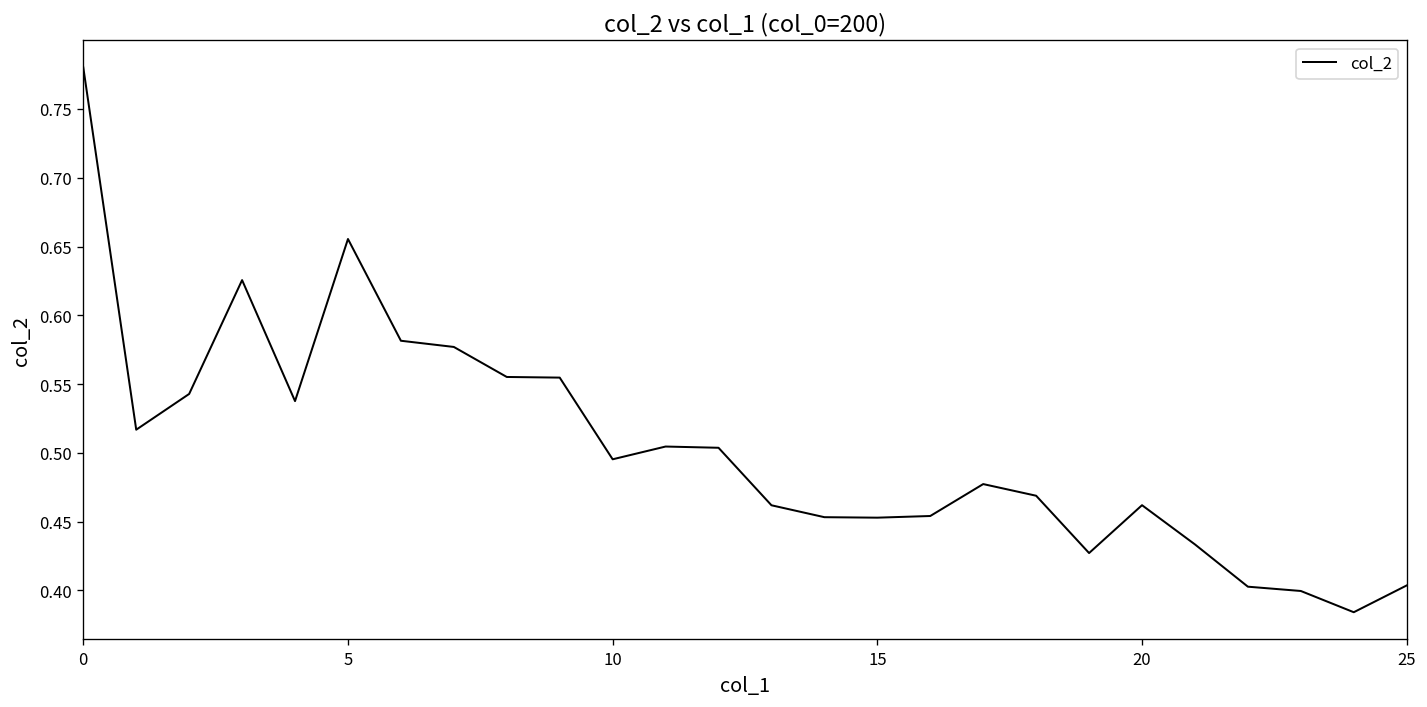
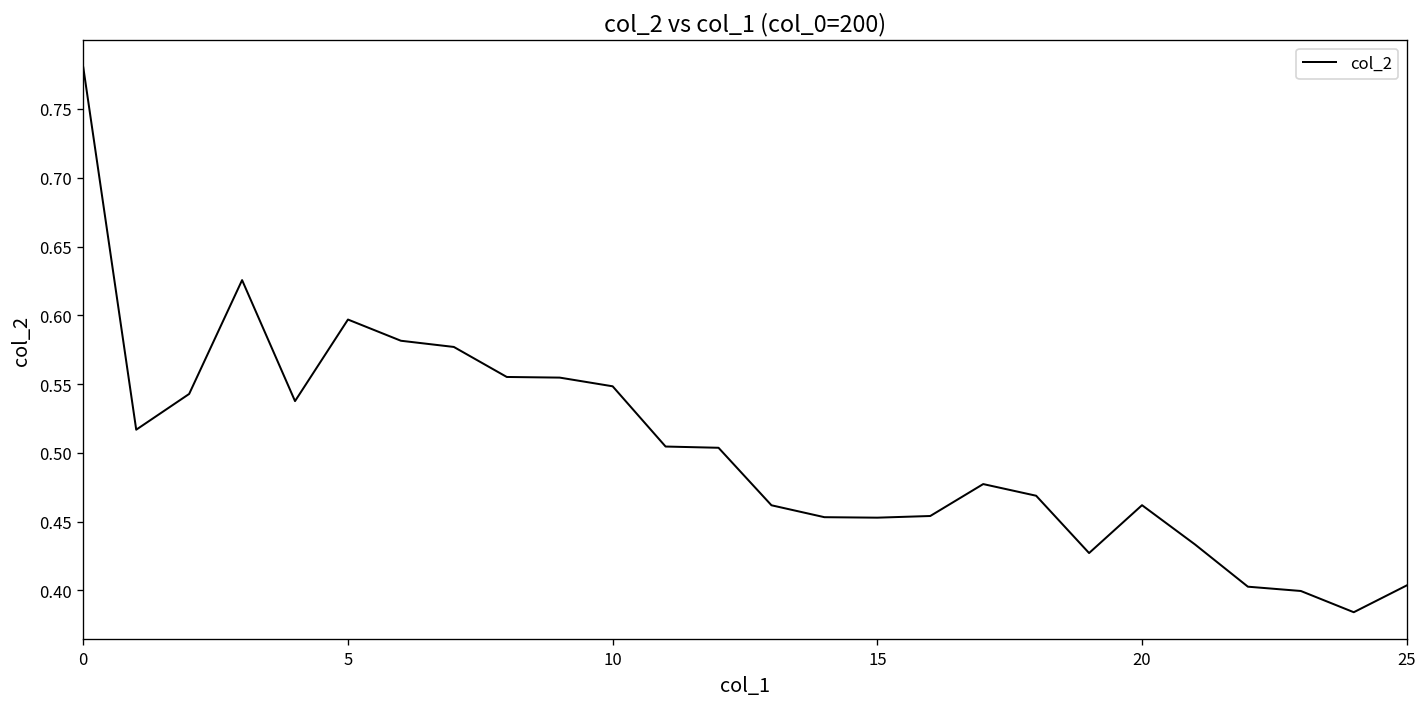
5: 0.655 -> 0.597
10: 0.495 -> 0.548
